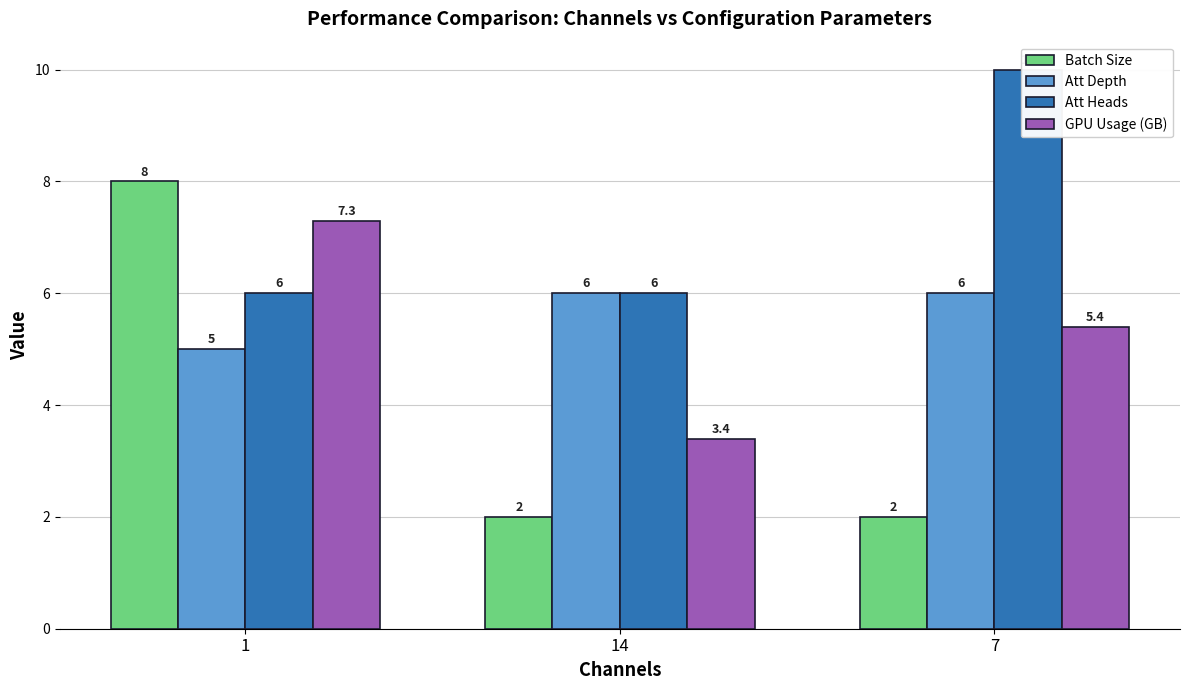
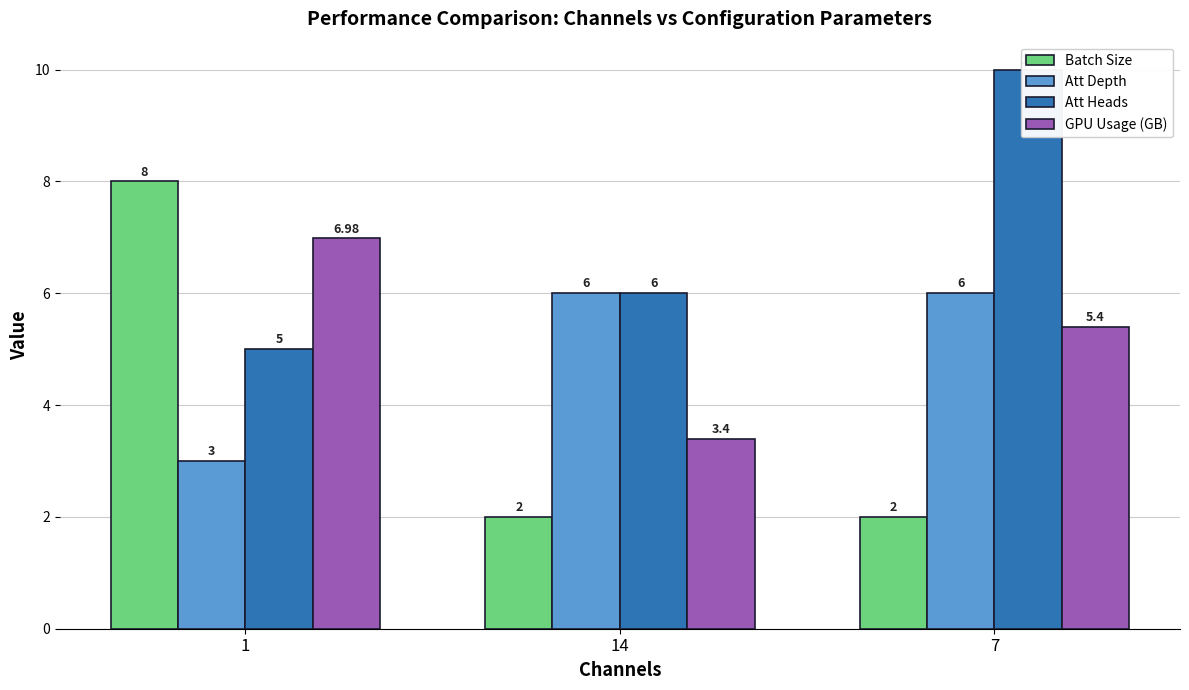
Att Depth, 1: 5 -> 3
Att Heads, 1: 6 -> 5
GPU Usage (GB), 1: 7.3 -> 6.98
